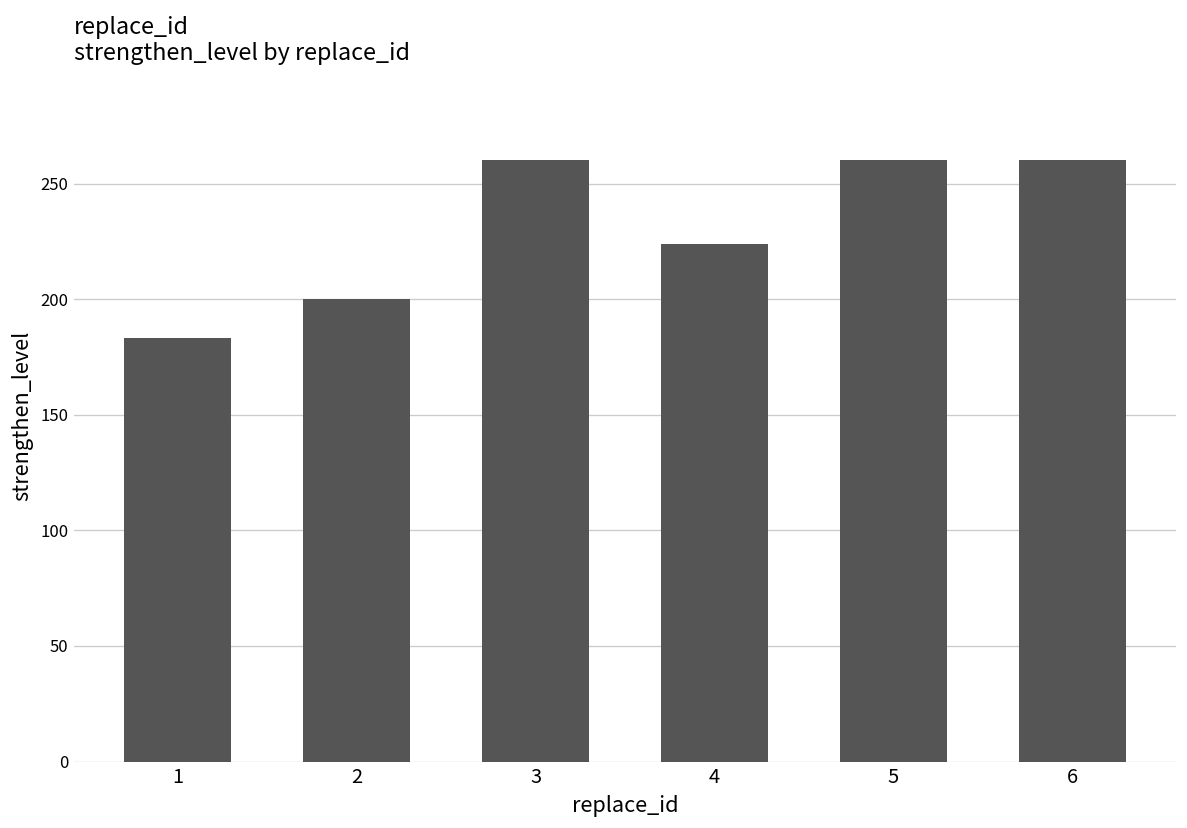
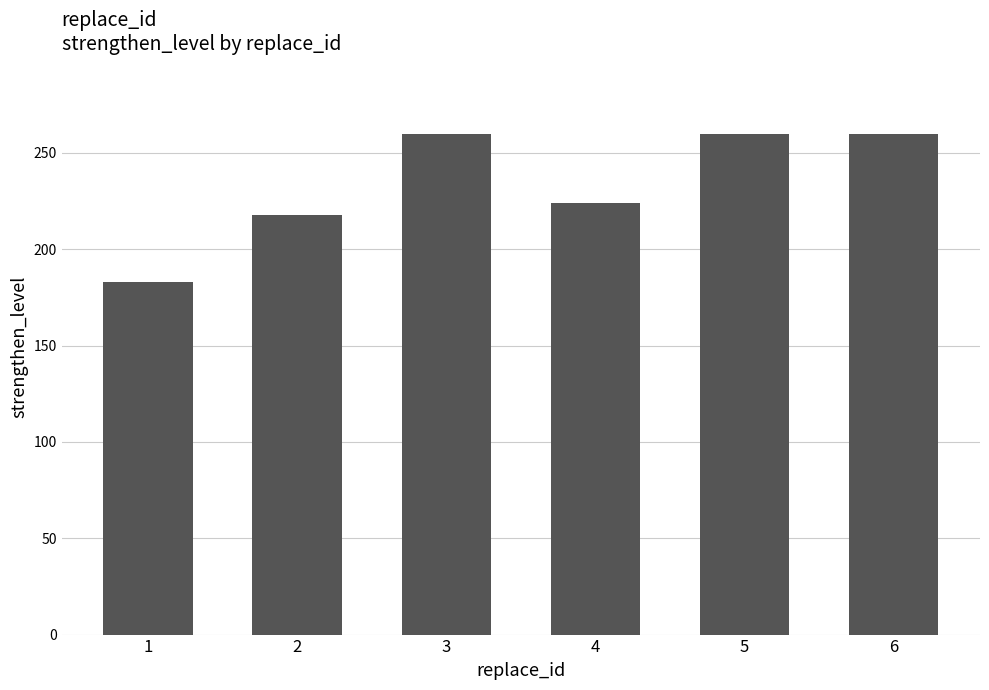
2: 200 -> 218
